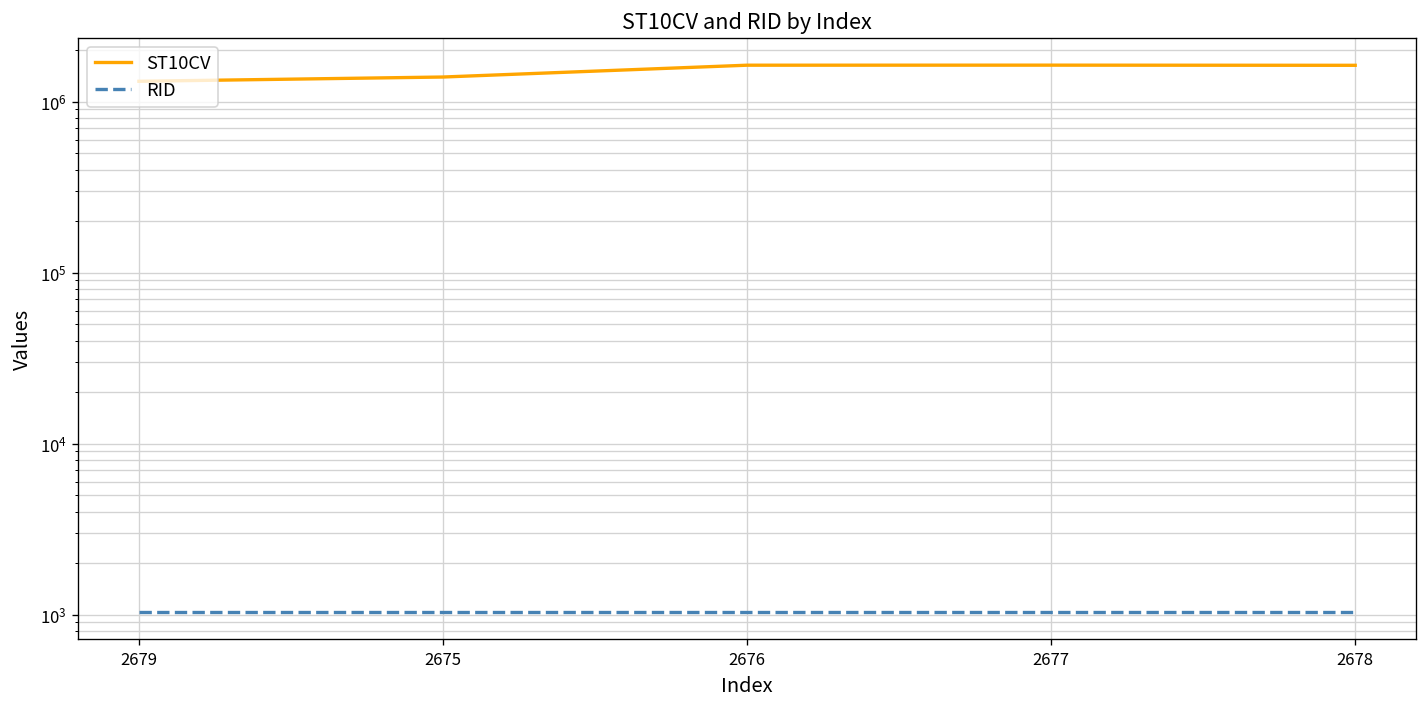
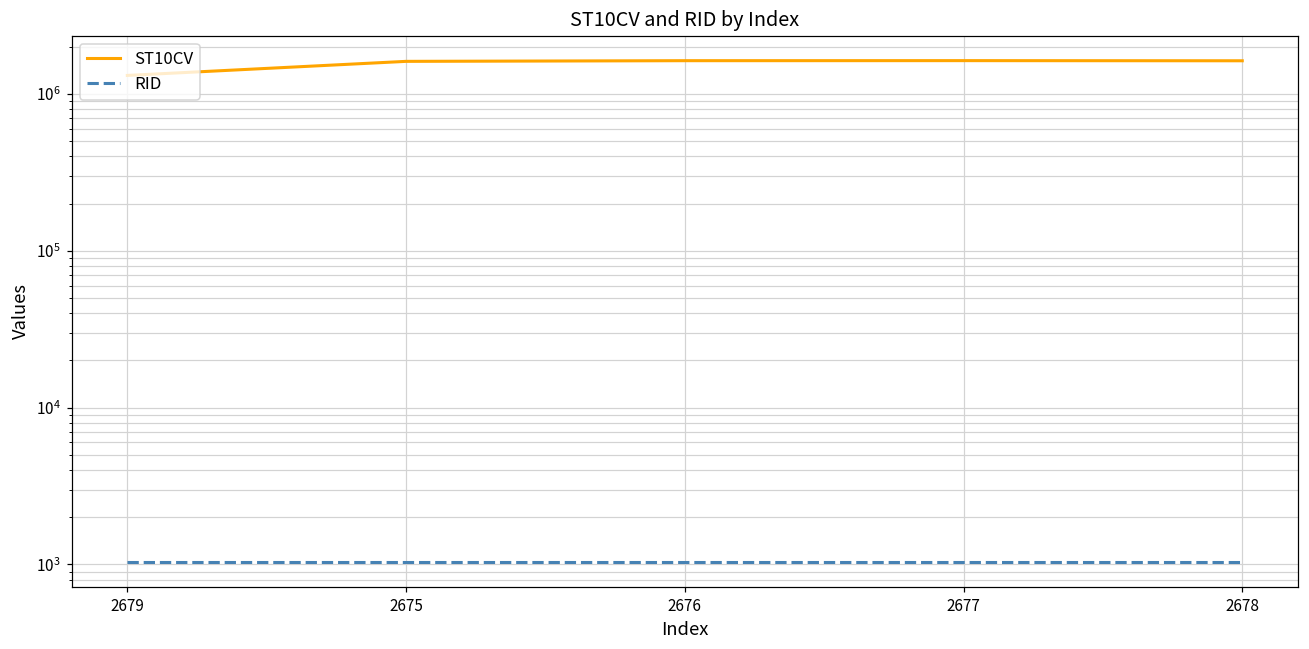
ST10CV, 2675: 1400000 -> 1600000
